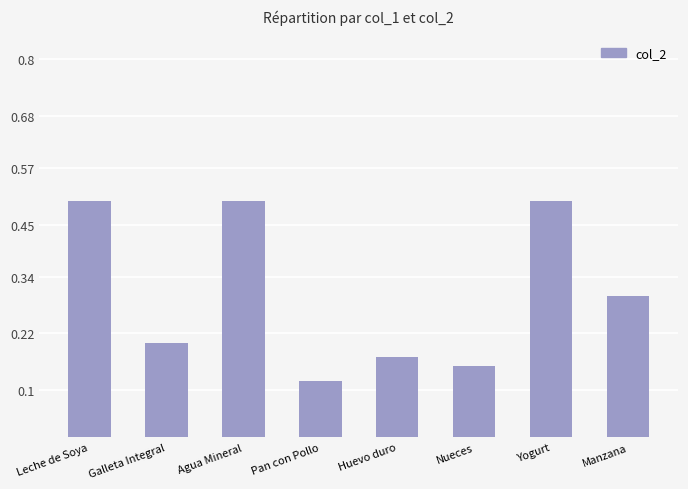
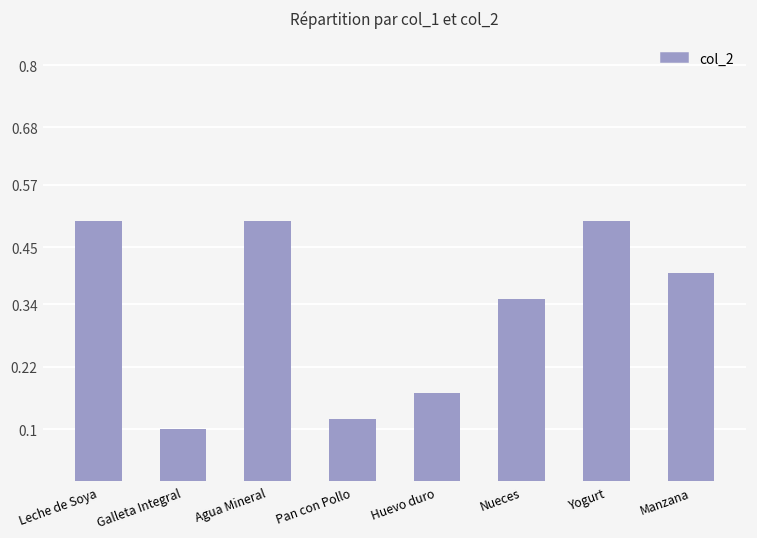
Galleta Integral: 0.2 -> 0.1
Nueces: 0.15 -> 0.35
Manzana: 0.3 -> 0.4
